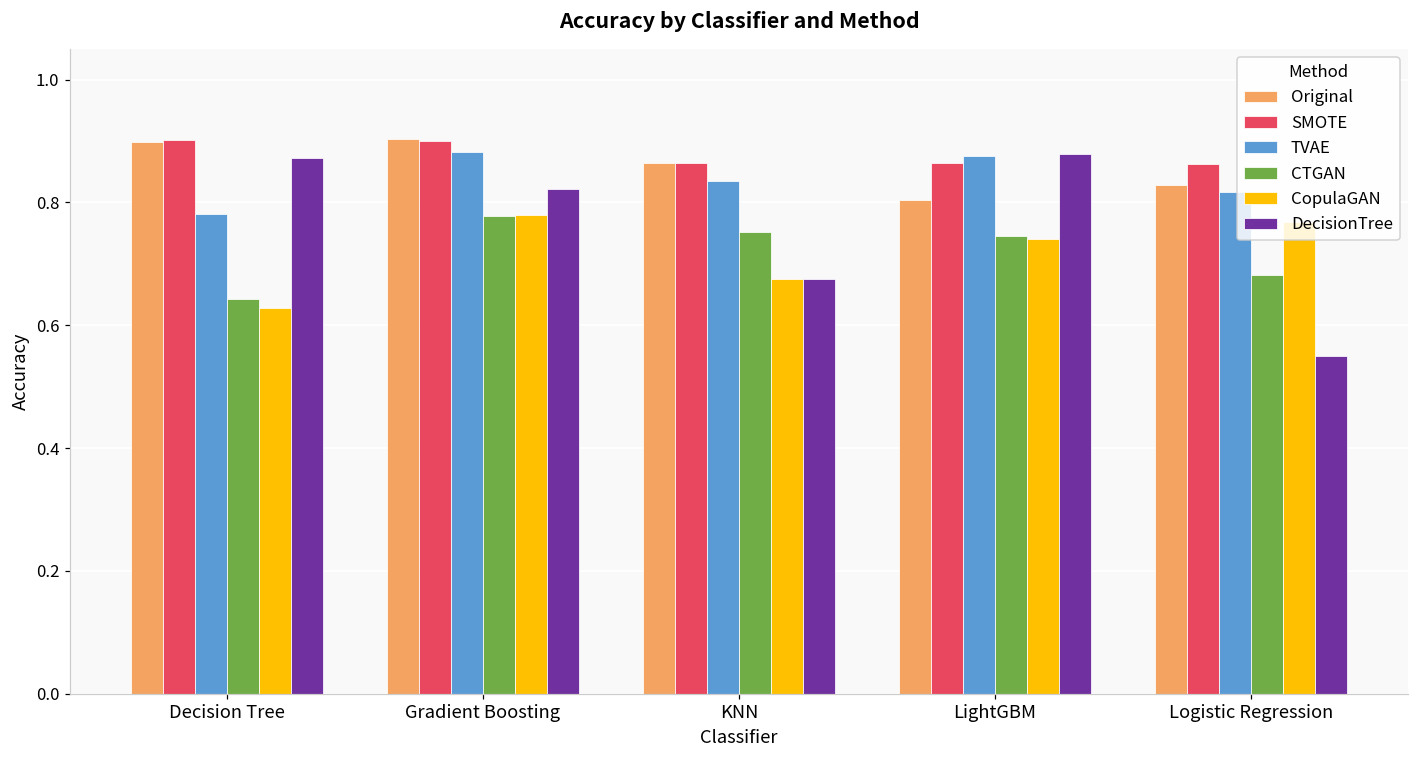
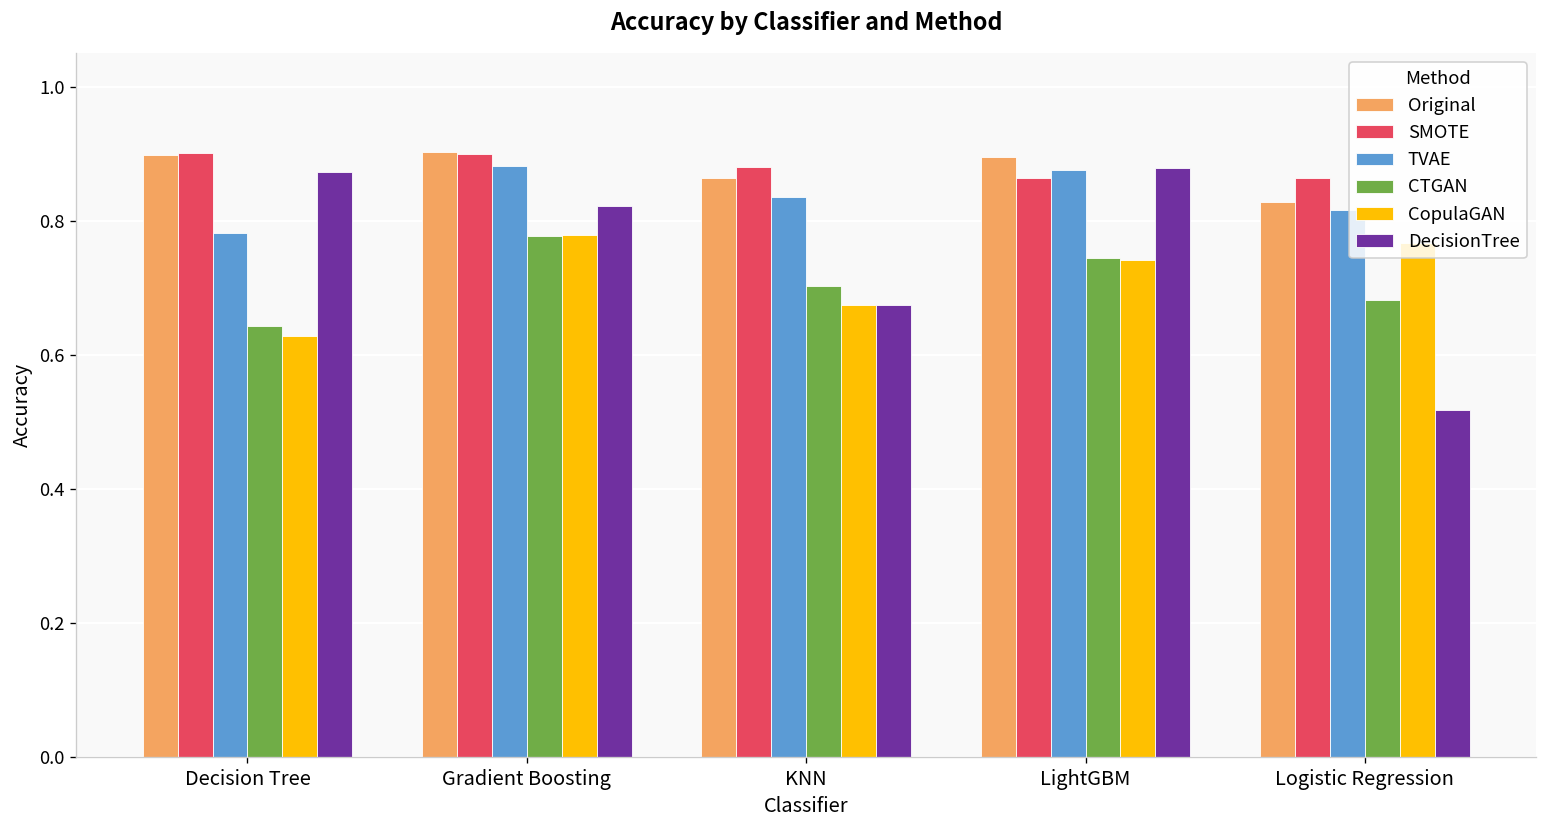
SMOTE, KNN: 0.87 -> 0.88
CTGAN, KNN: 0.75 -> 0.70
Original, LightGBM: 0.80 -> 0.90
DecisionTree, Logistic Regression: 0.55 -> 0.52
